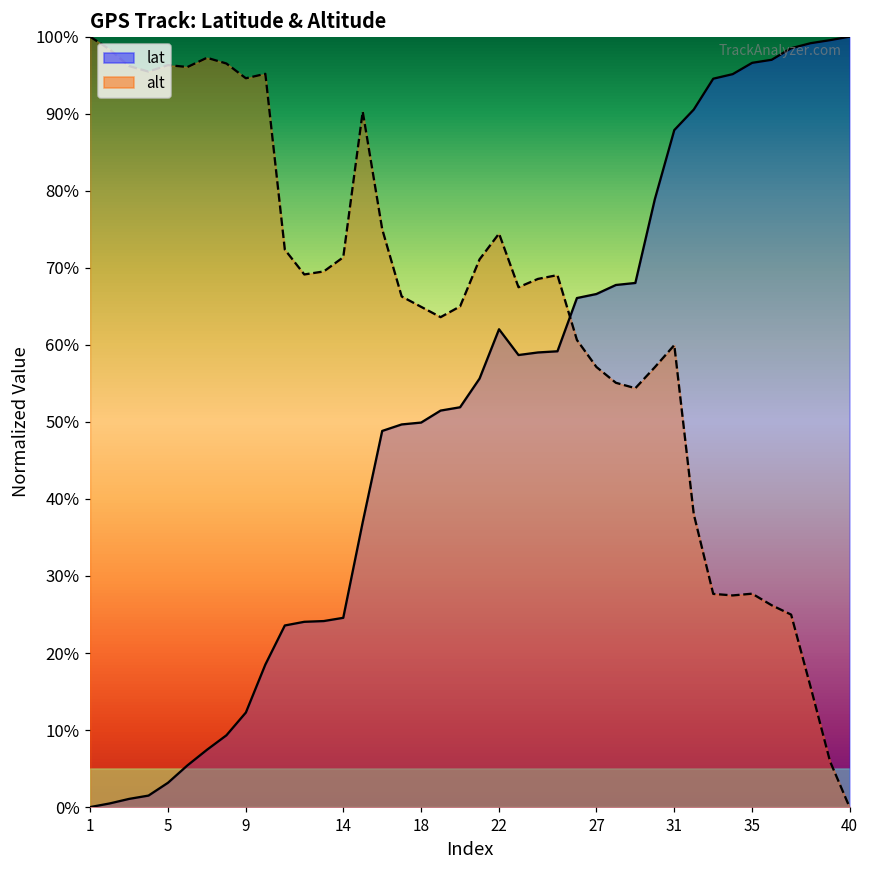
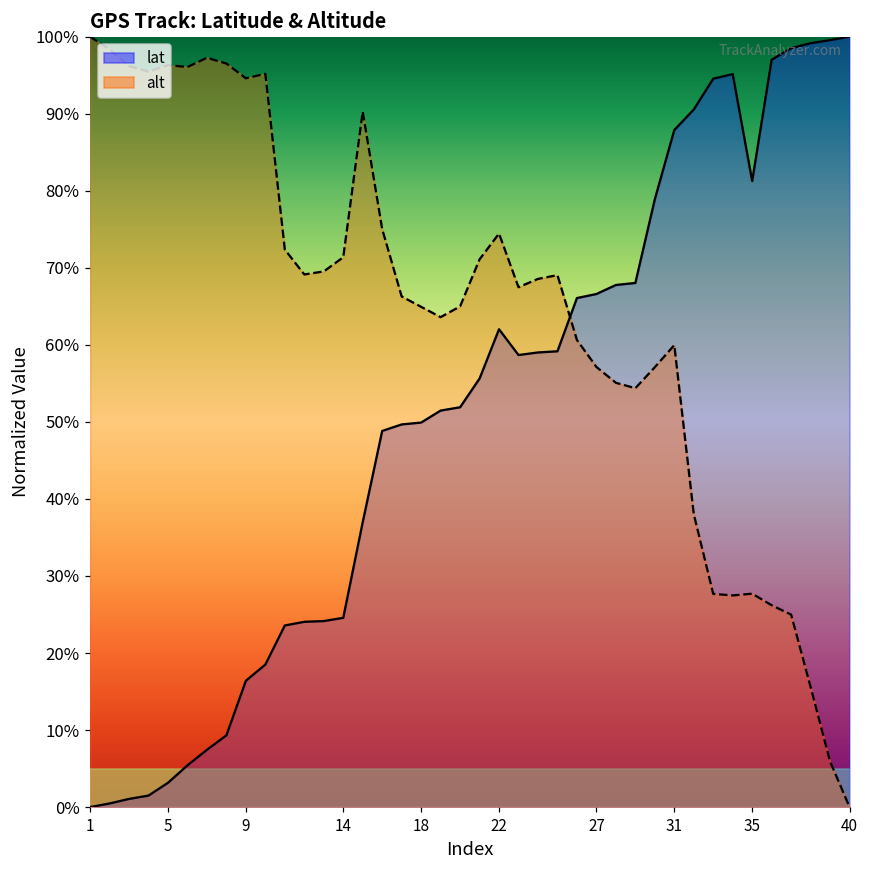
lat, 9: 12% -> 16%
lat, 35: 97% -> 81%
